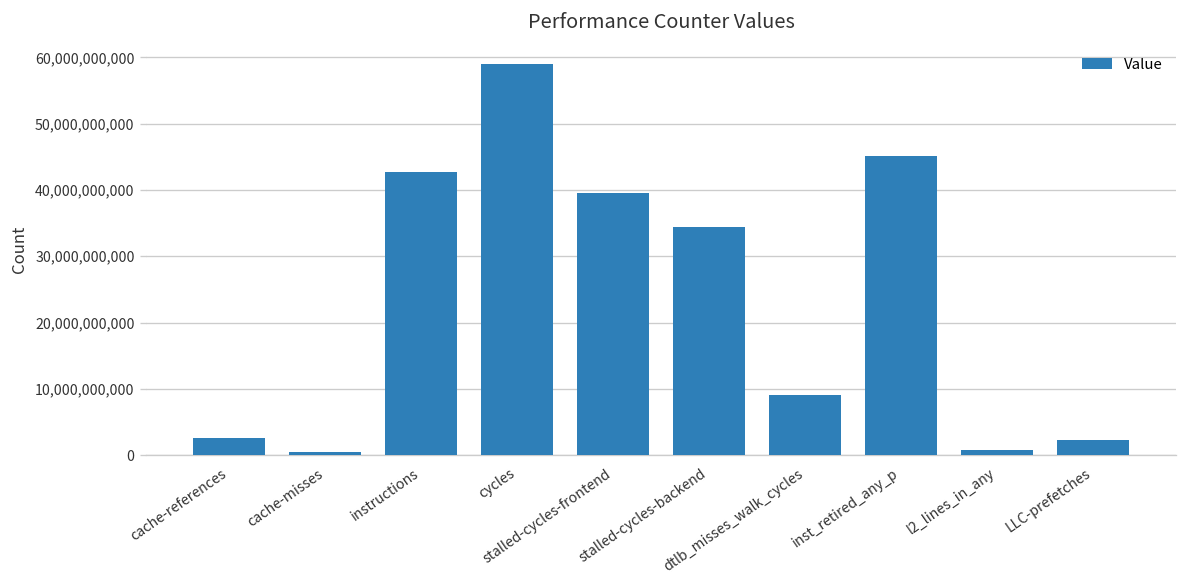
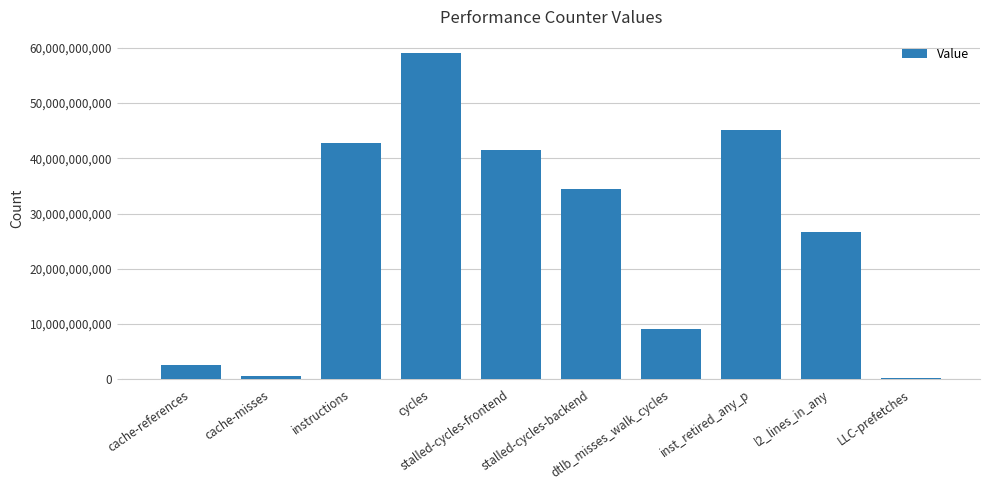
stalled-cycles-frontend: 40,000,000,000 -> 41,000,000,000
l2_lines_in_any: 1,000,000,000 -> 27,000,000,000
LLC-prefetches: 2,000,000,000 -> 0
